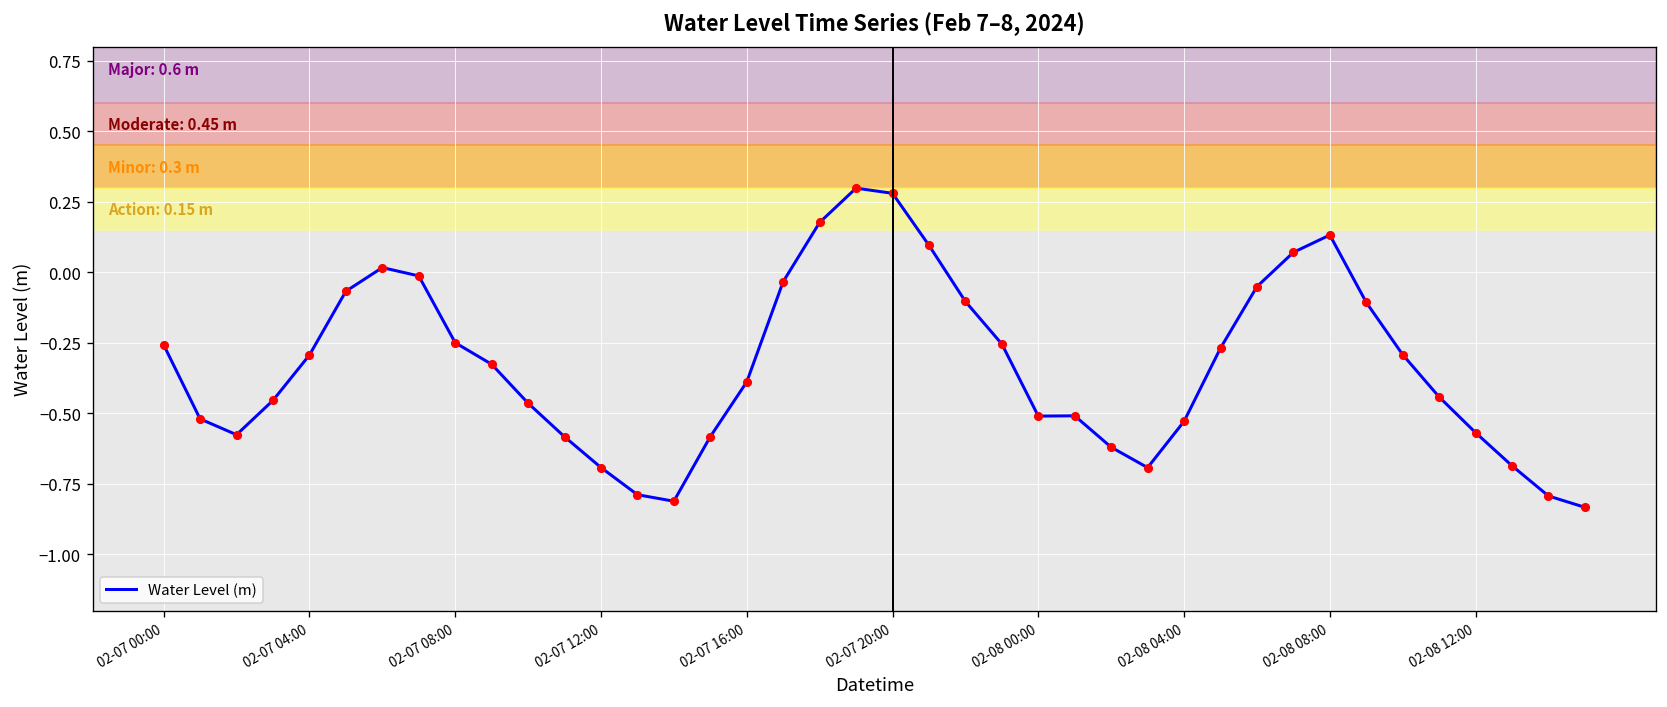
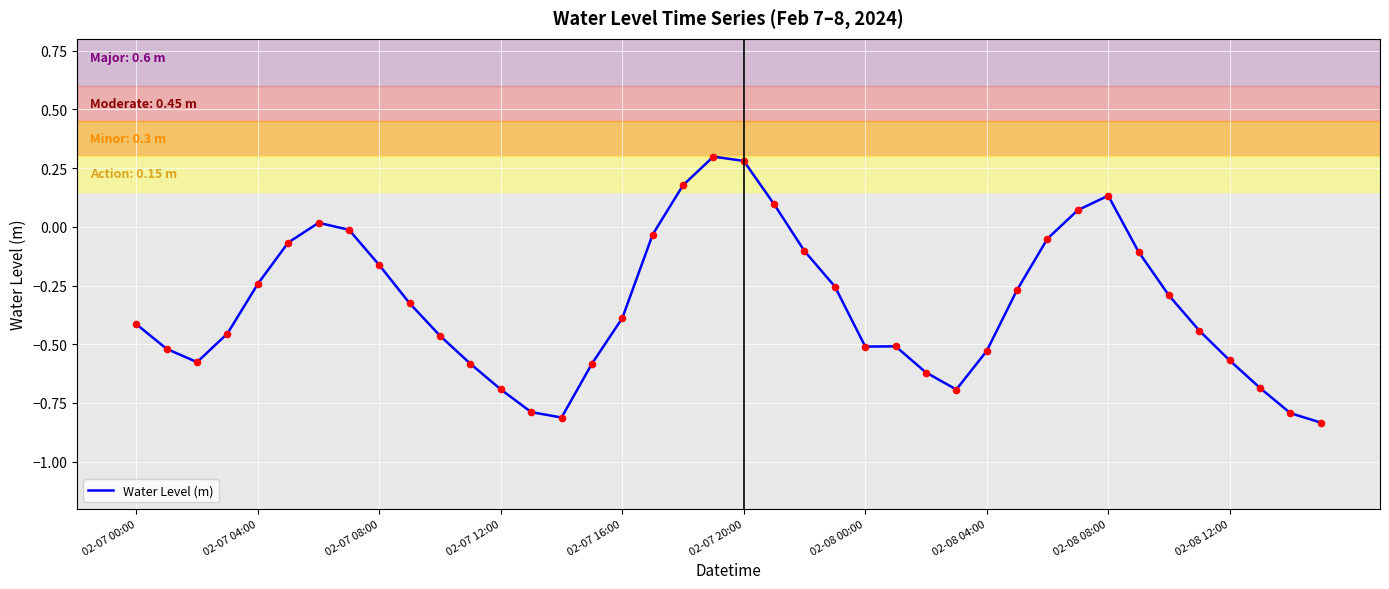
02-07 00:00: -0.26 -> -0.41
02-07 04:00: -0.29 -> -0.24
02-07 08:00: -0.25 -> -0.16
